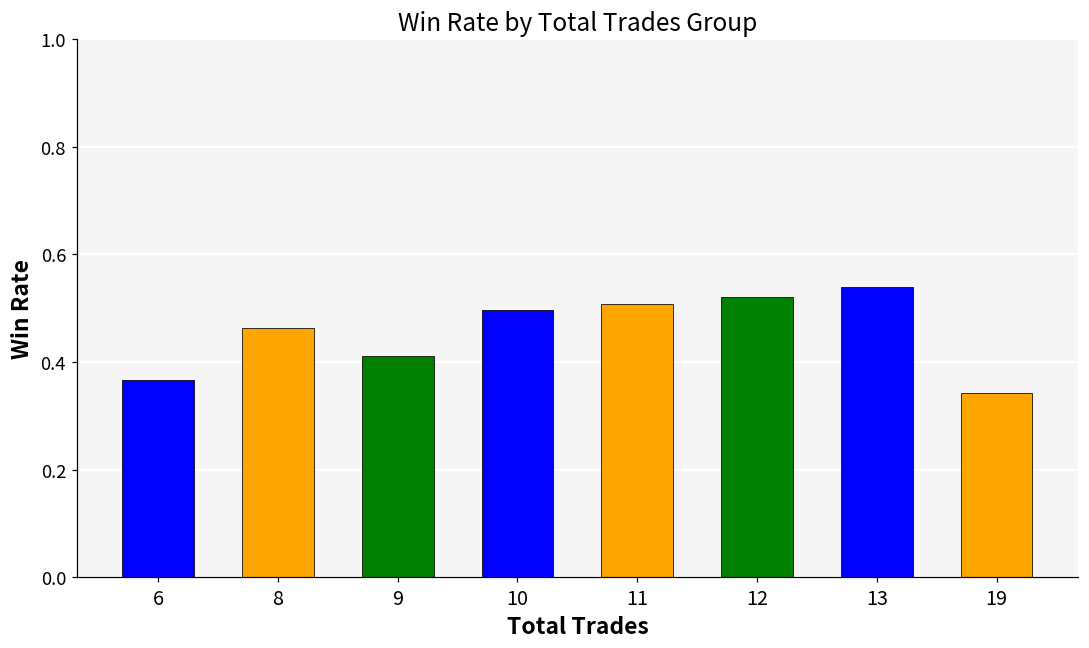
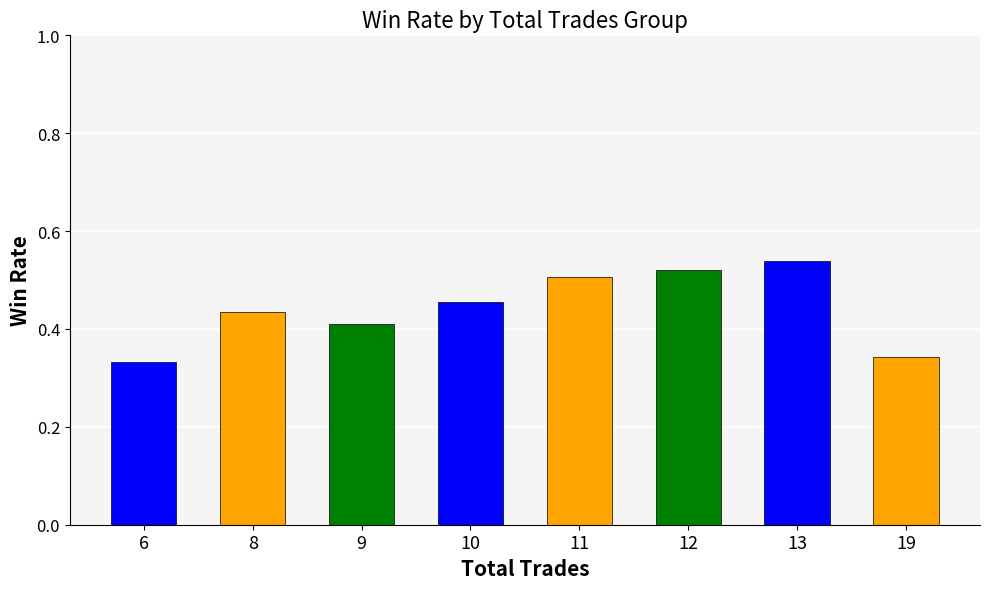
6: 0.37 -> 0.33
8: 0.46 -> 0.44
10: 0.50 -> 0.45
